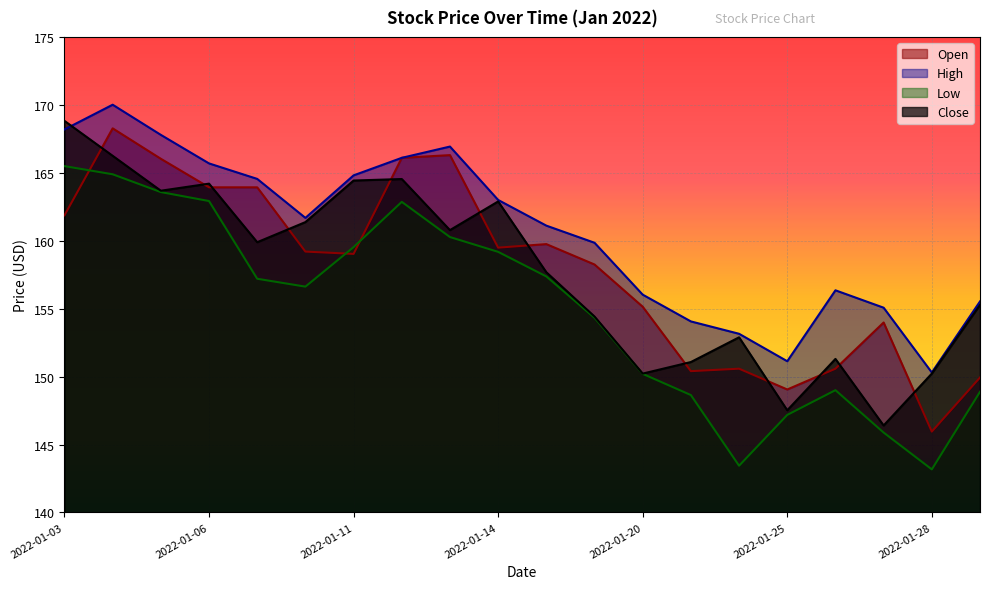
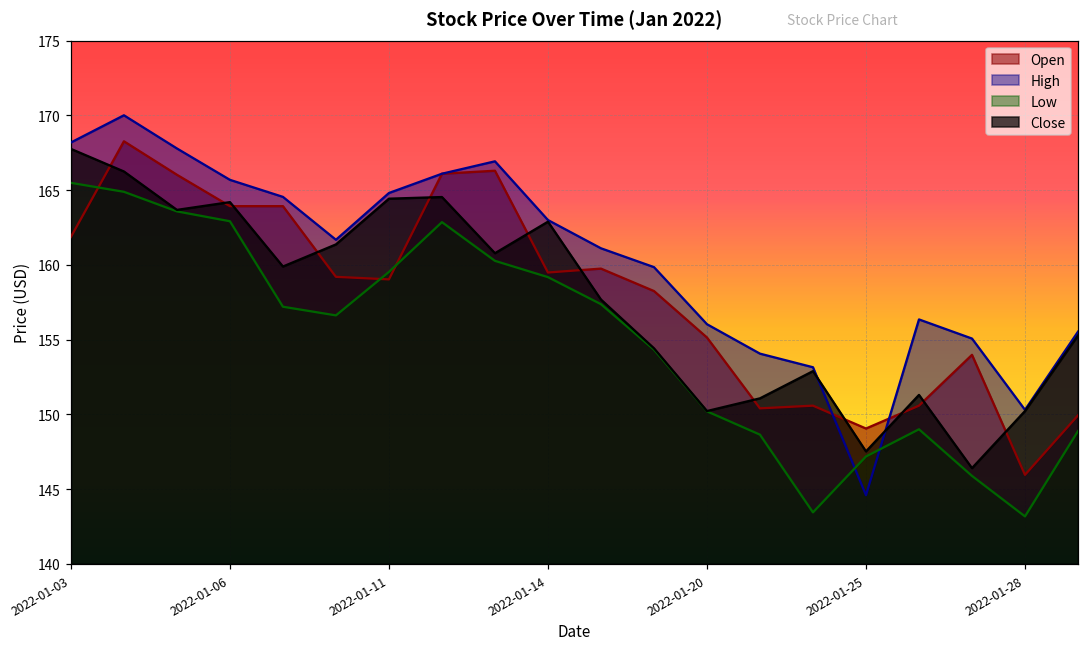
Close, 2022-01-03: 168.8 -> 167.8
High, 2022-01-25: 151.1 -> 144.6
